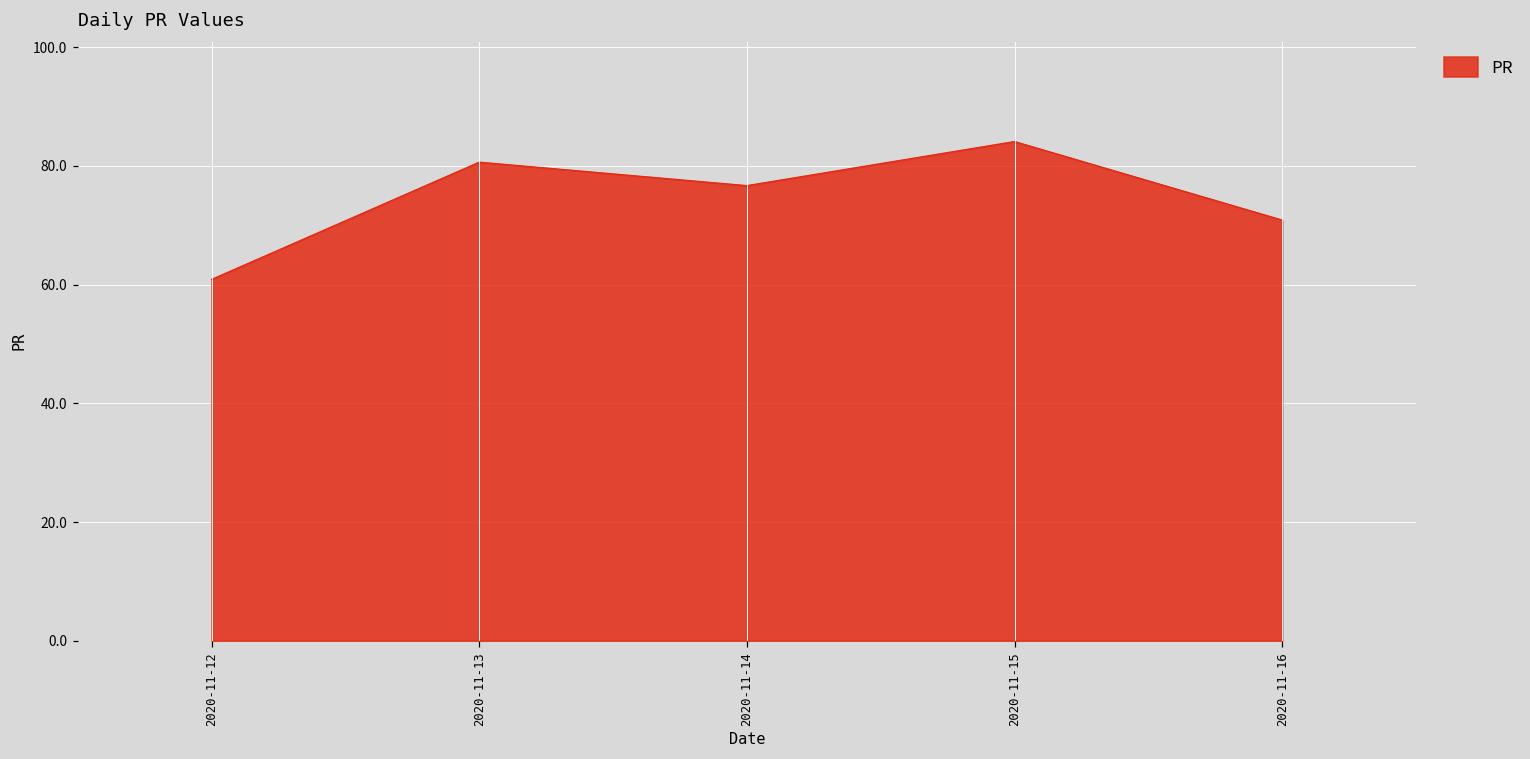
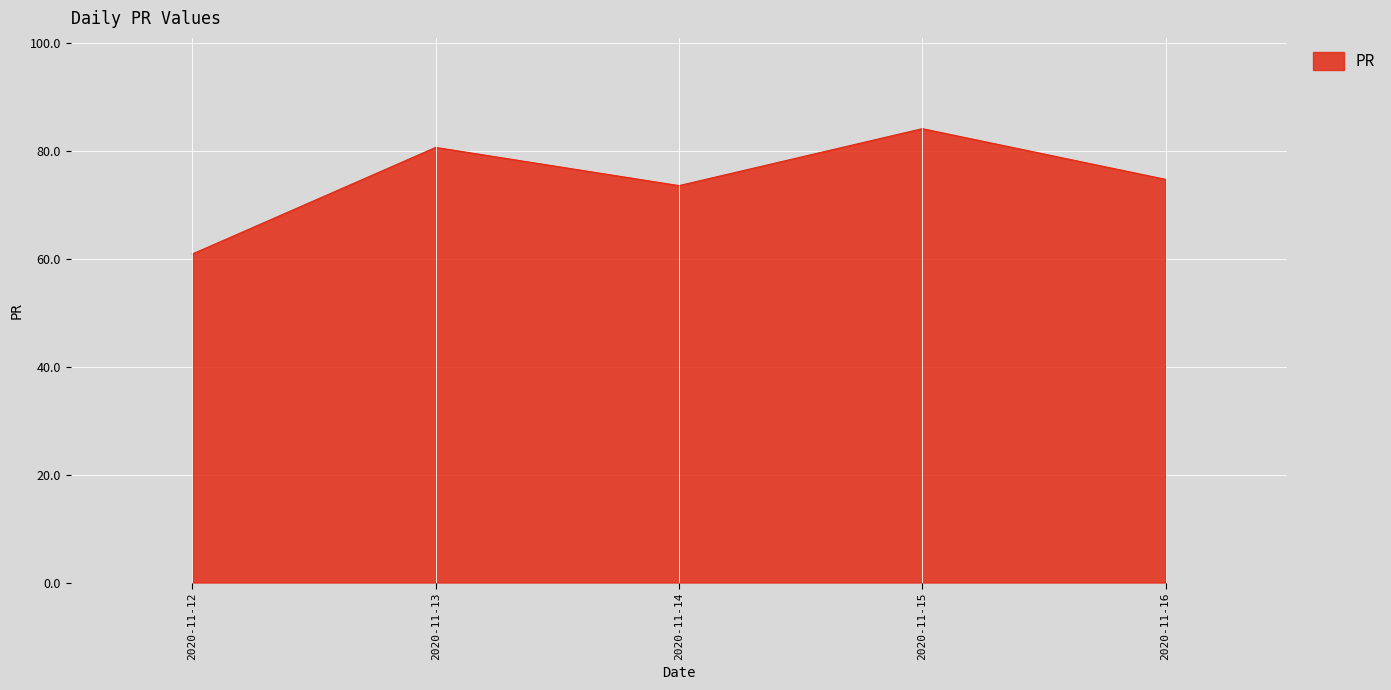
2020-11-14: 77 -> 74
2020-11-16: 71 -> 75
